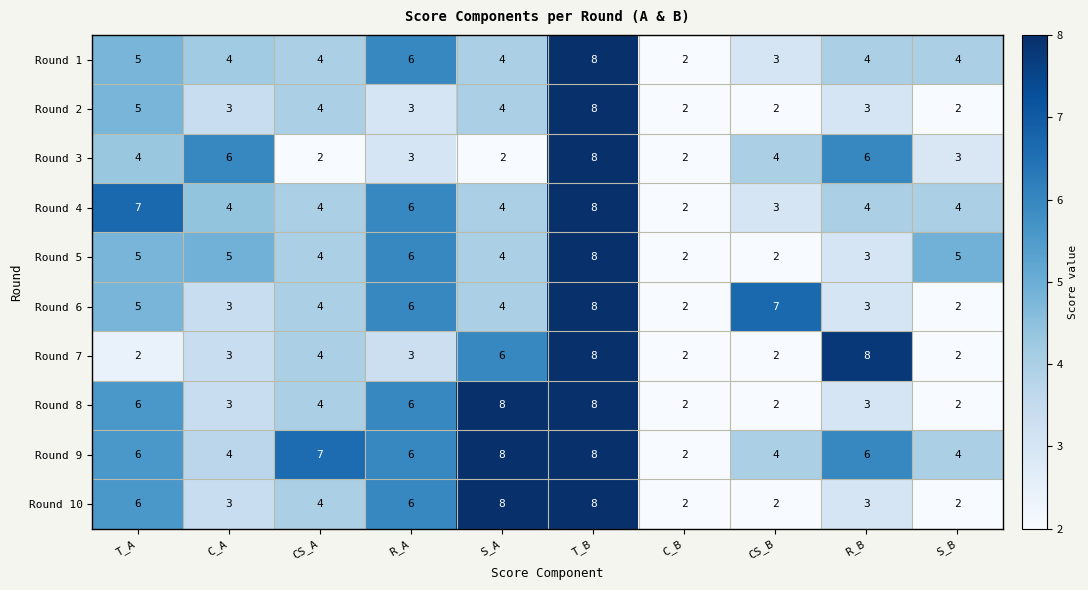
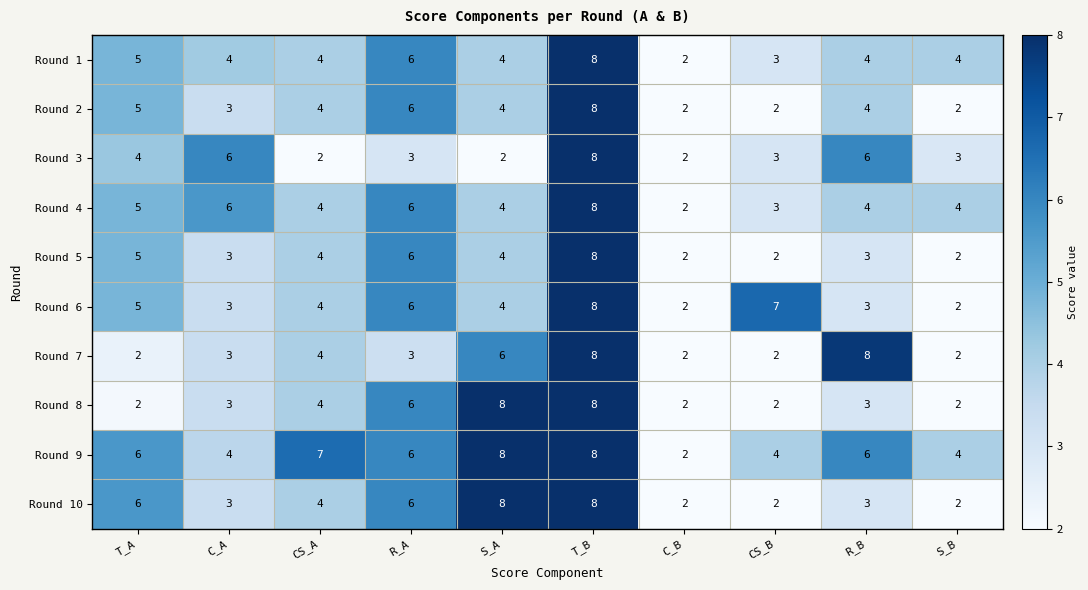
Round 2, R_A: 3 -> 6
Round 2, R_B: 3 -> 4
Round 3, CS_B: 4 -> 3
Round 4, T_A: 7 -> 5
Round 4, C_A: 4 -> 6
Round 5, C_A: 5 -> 3
Round 5, S_B: 5 -> 2
Round 8, T_A: 6 -> 2
